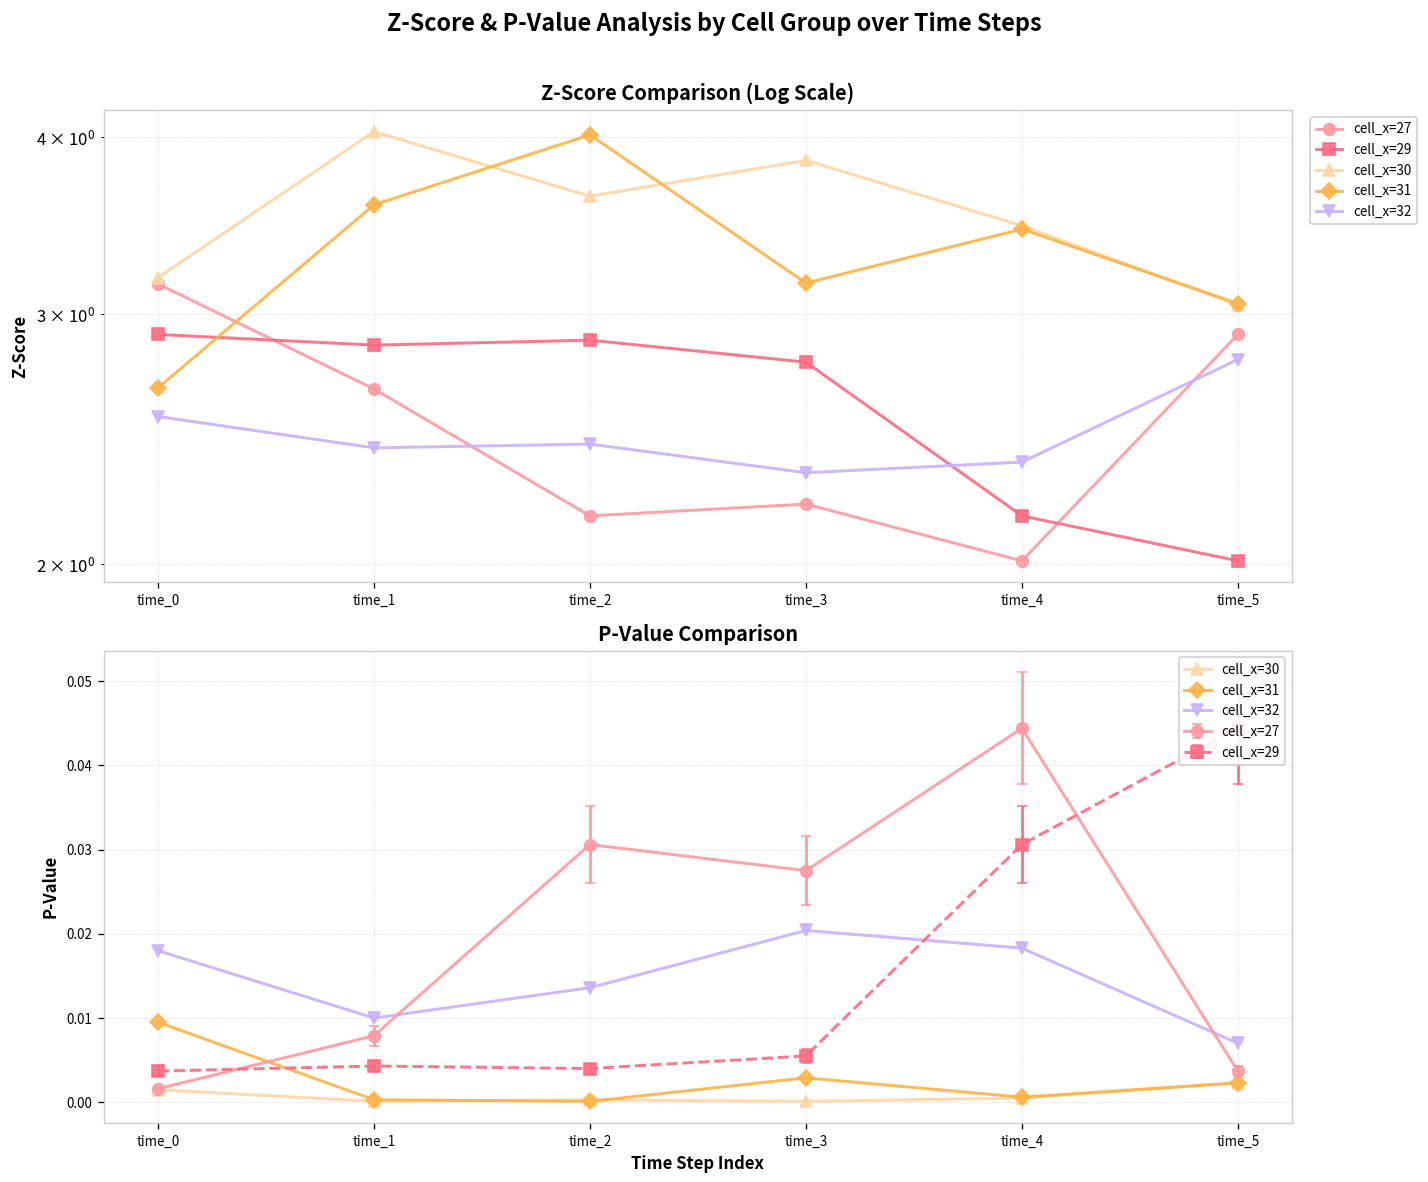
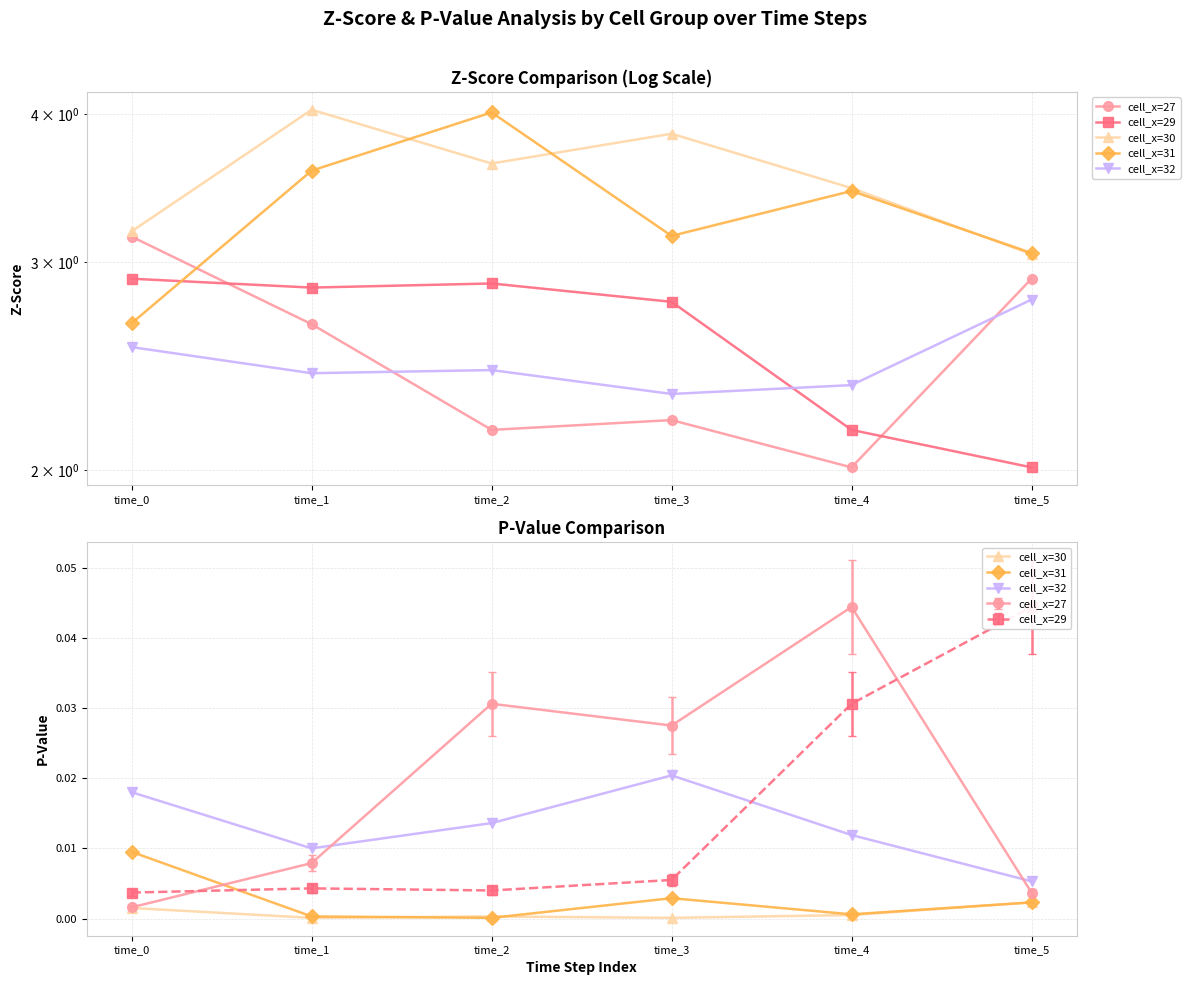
P-Value Comparison, cell_x=32, time_4: 0.018 -> 0.012
P-Value Comparison, cell_x=32, time_5: 0.007 -> 0.005
